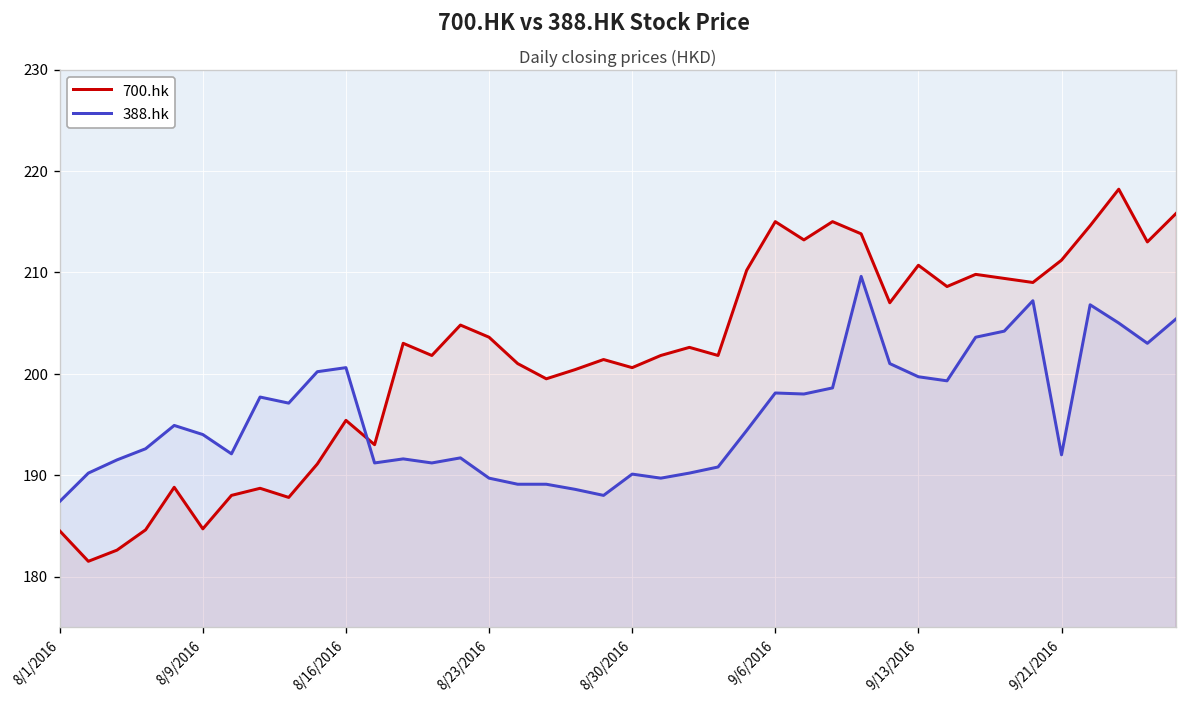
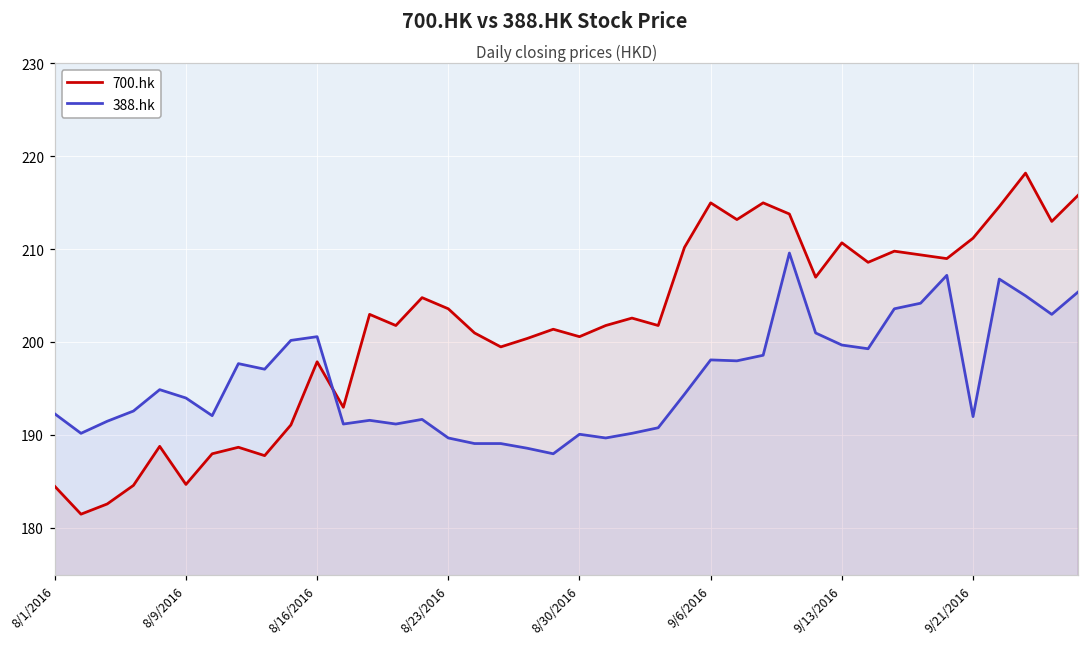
388.hk, 8/1/2016: 187 -> 192
700.hk, 8/16/2016: 195 -> 198
